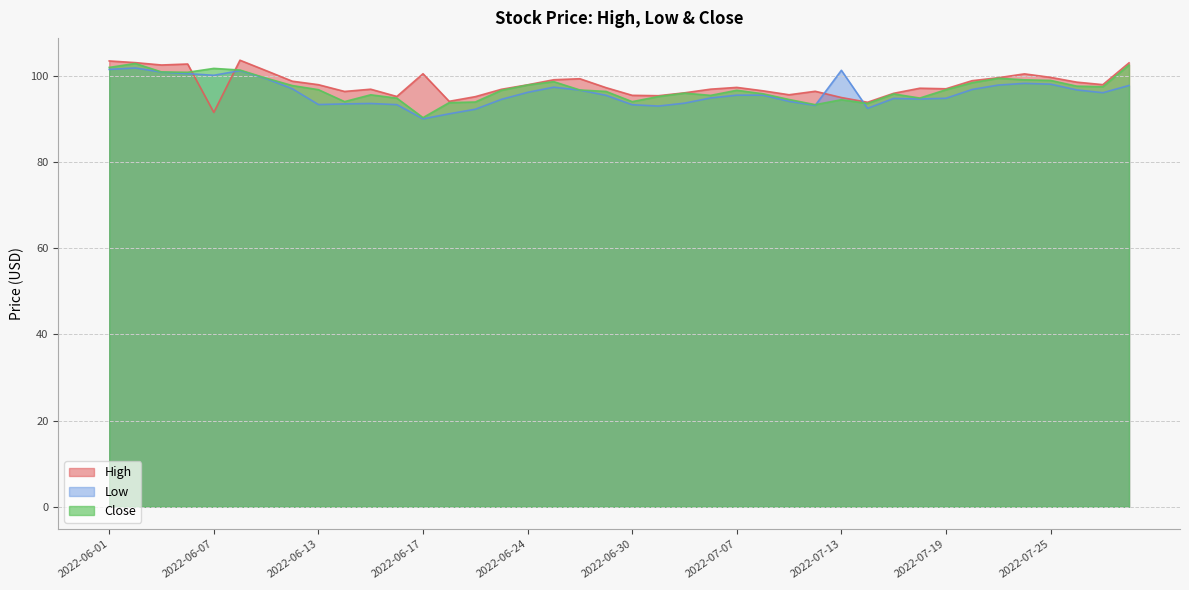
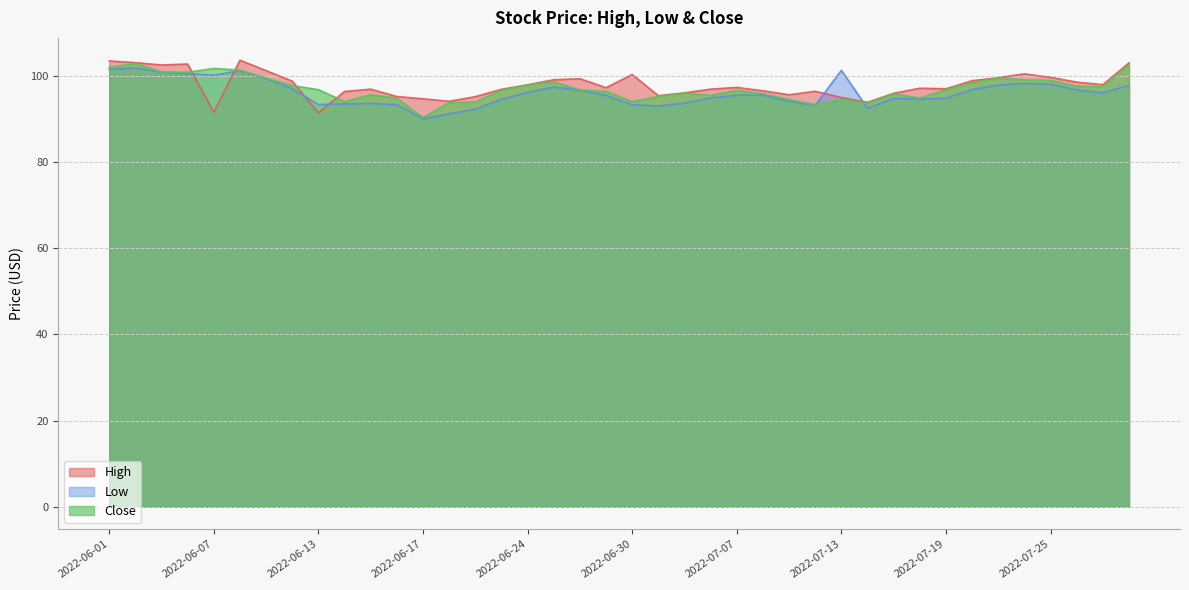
High, 2022-06-13: 98 -> 91
High, 2022-06-17: 101 -> 95
High, 2022-06-30: 96 -> 100
